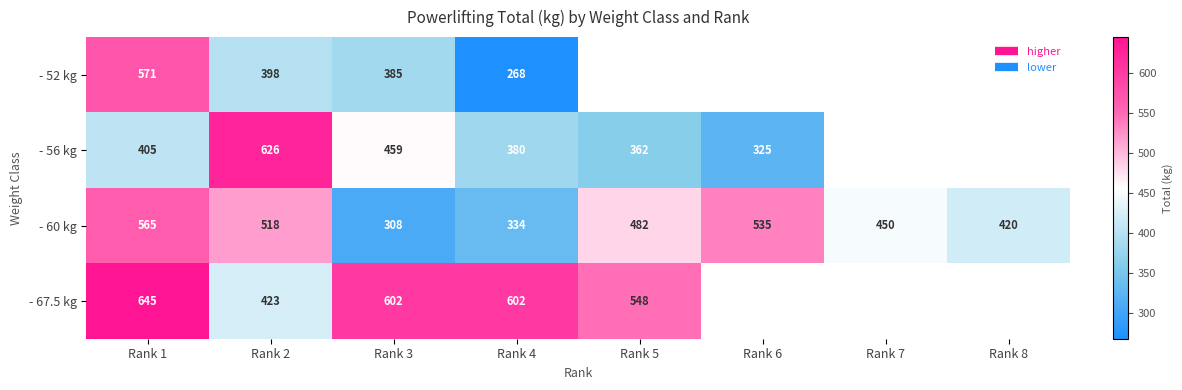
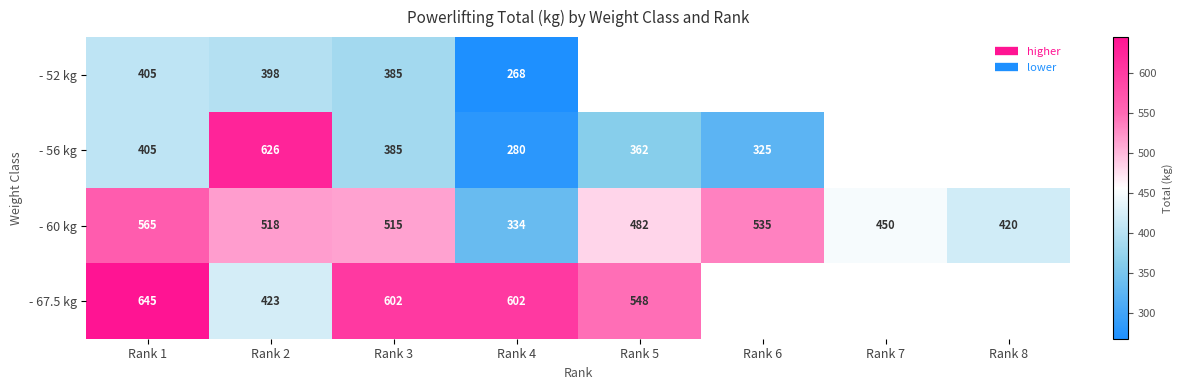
- 52 kg, Rank 1: 571 -> 405
- 56 kg, Rank 3: 459 -> 385
- 56 kg, Rank 4: 380 -> 280
- 60 kg, Rank 3: 308 -> 515
